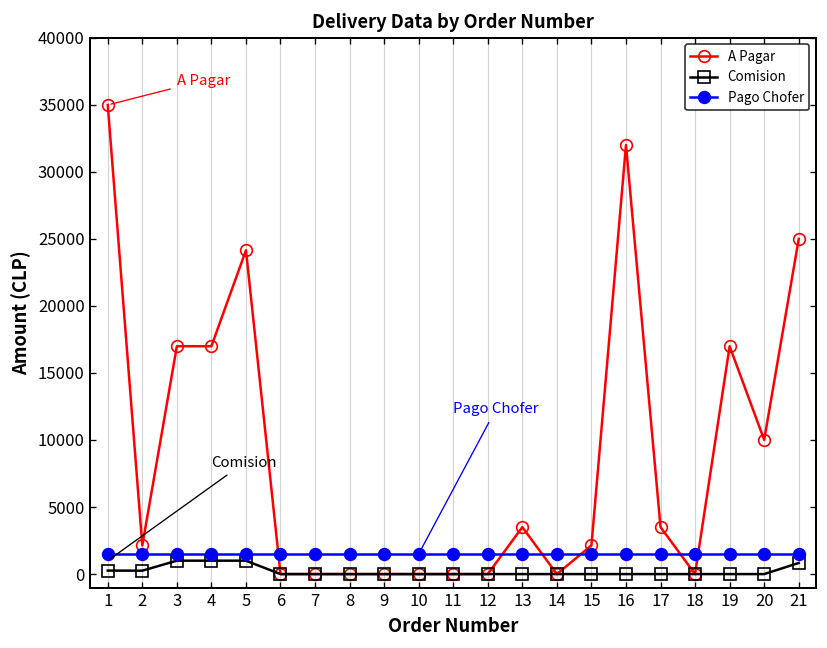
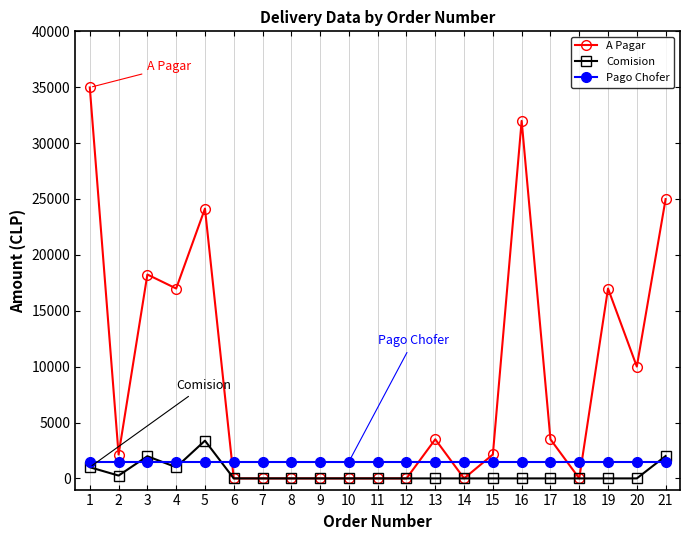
Comision, 1: 300 -> 1000
A Pagar, 3: 17000 -> 18200
Comision, 3: 1000 -> 2000
Comision, 5: 1000 -> 3400
Comision, 21: 800 -> 2000
